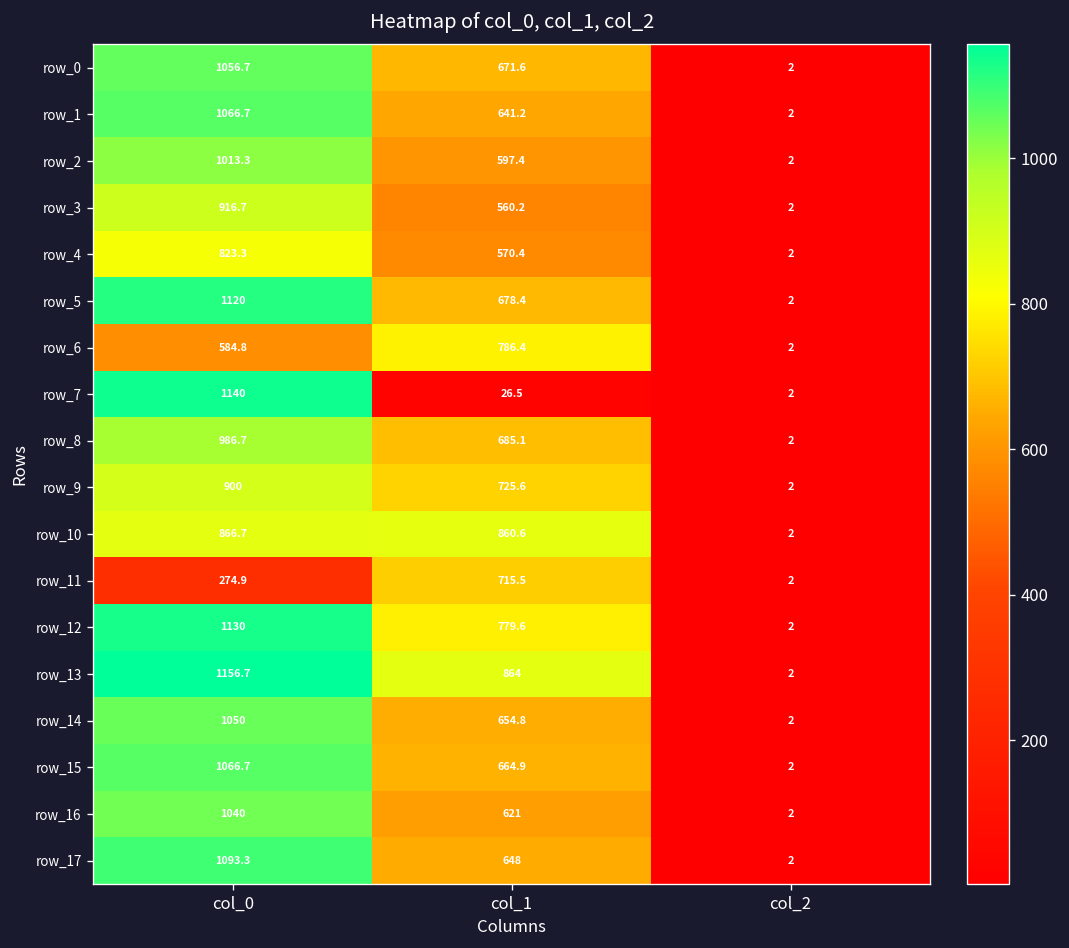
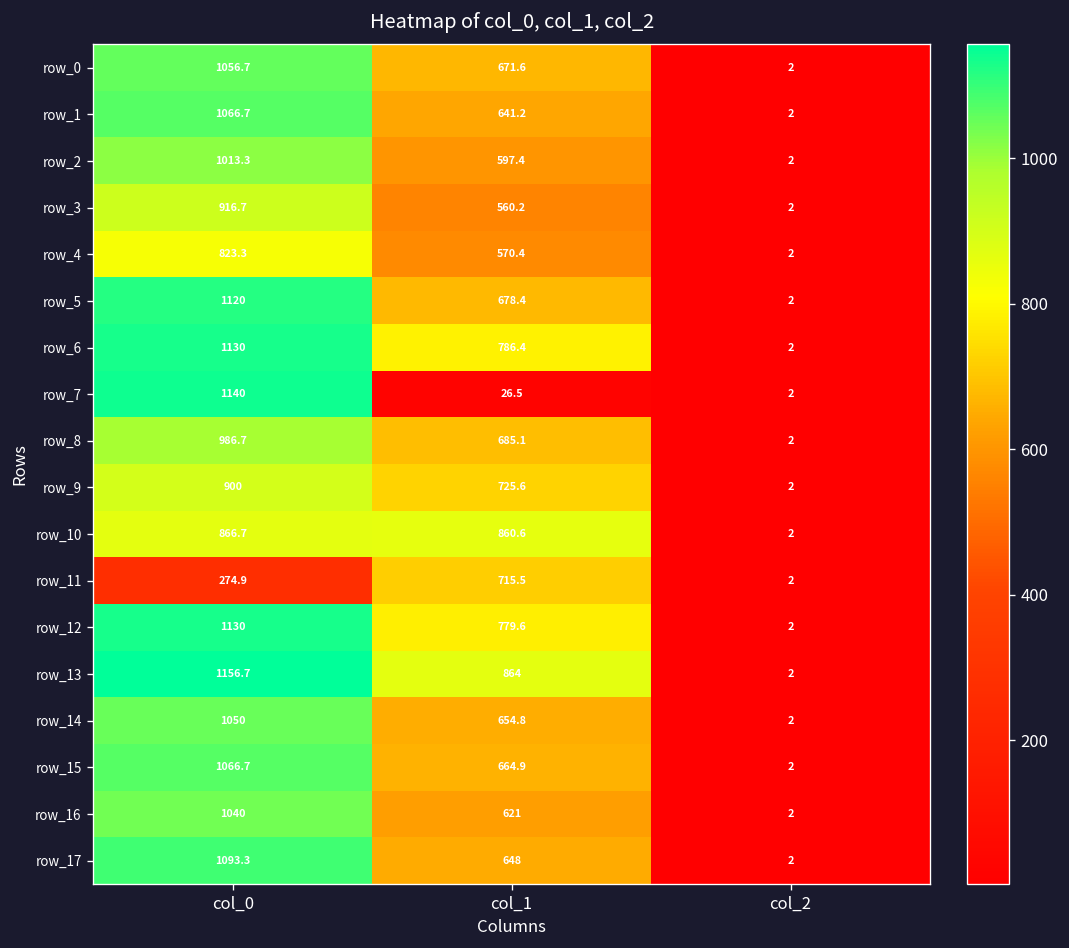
row_6, col_0: 584.8 -> 1130
